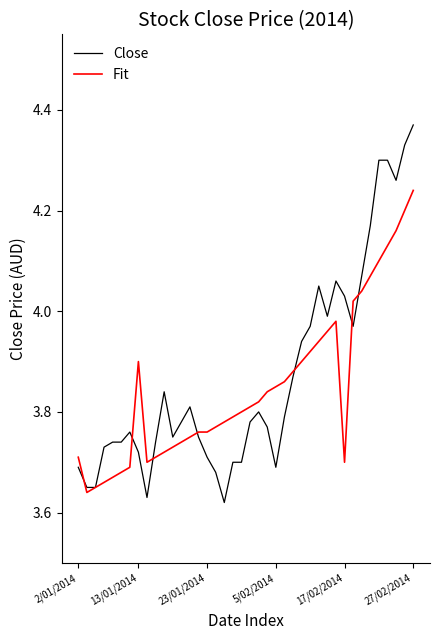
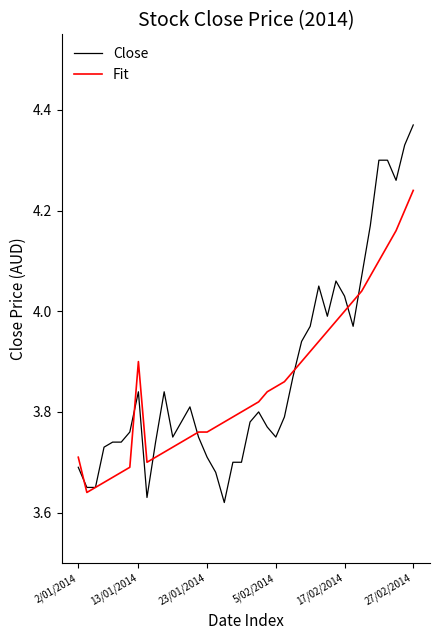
Close, 13/01/2014: 3.72 -> 3.84
Close, 5/02/2014: 3.69 -> 3.75
Fit, 17/02/2014: 3.7 -> 4.0
